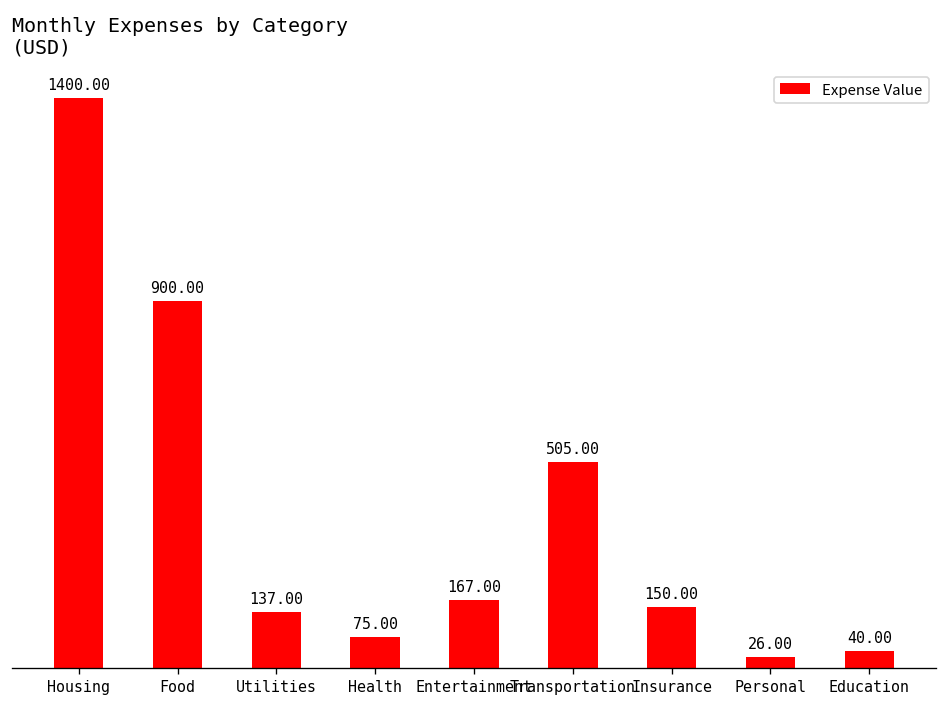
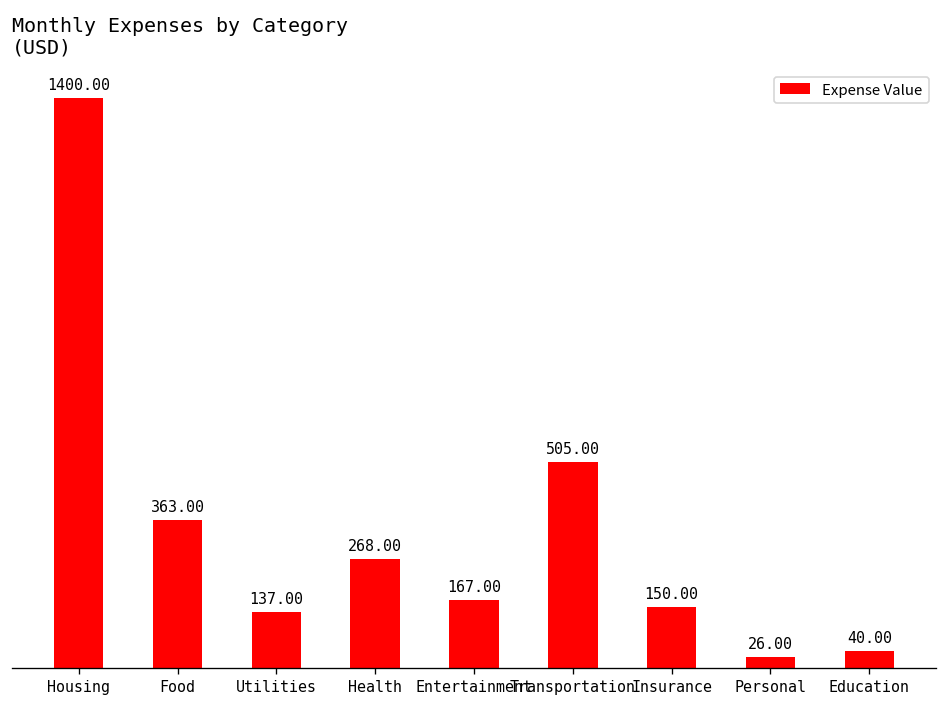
Food: 900.00 -> 363.00
Health: 75.00 -> 268.00
